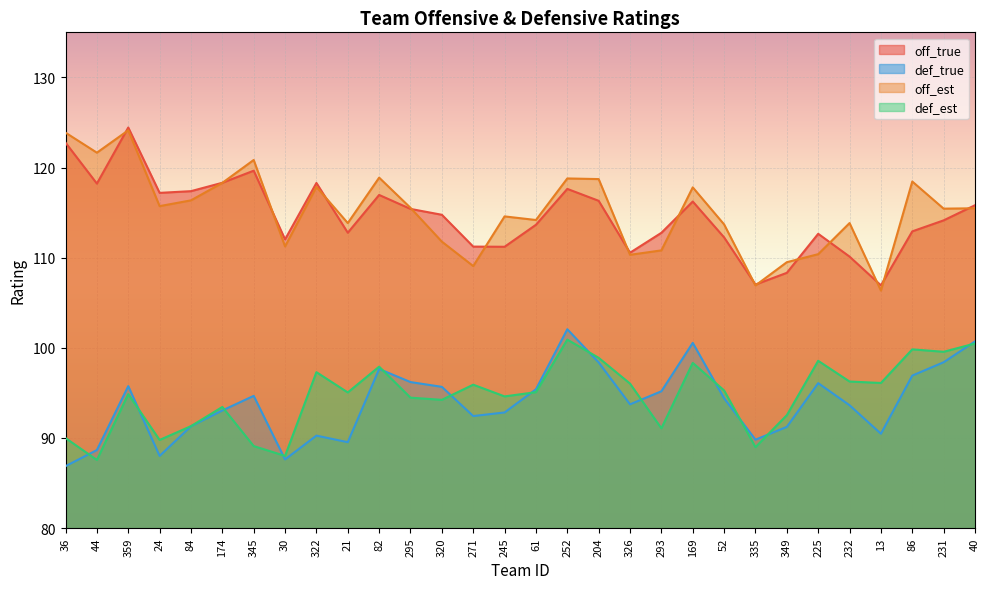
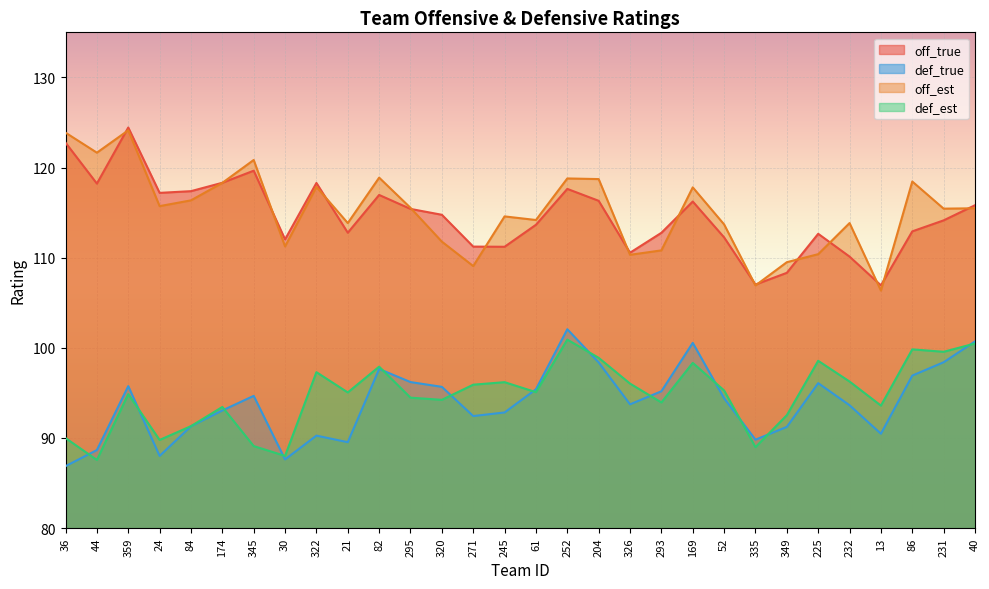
def_est, 245: 95 -> 96
def_est, 293: 91 -> 94
def_est, 13: 96 -> 94
